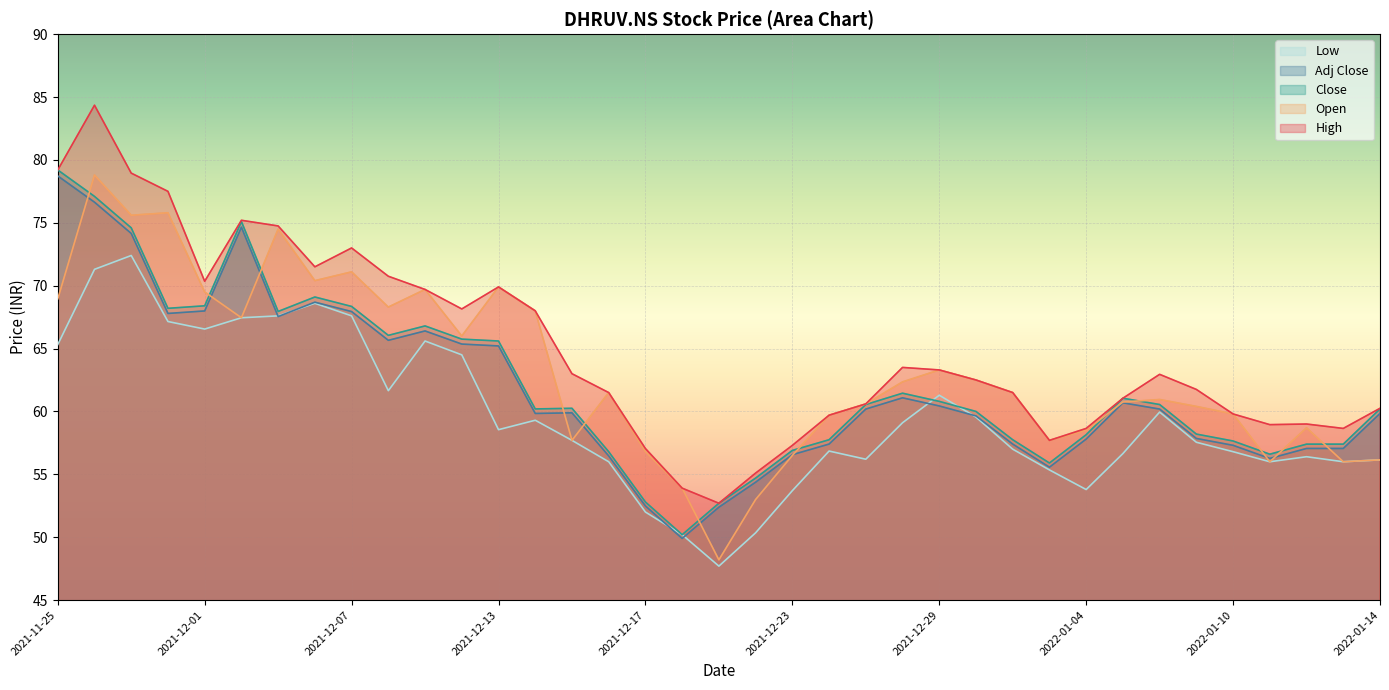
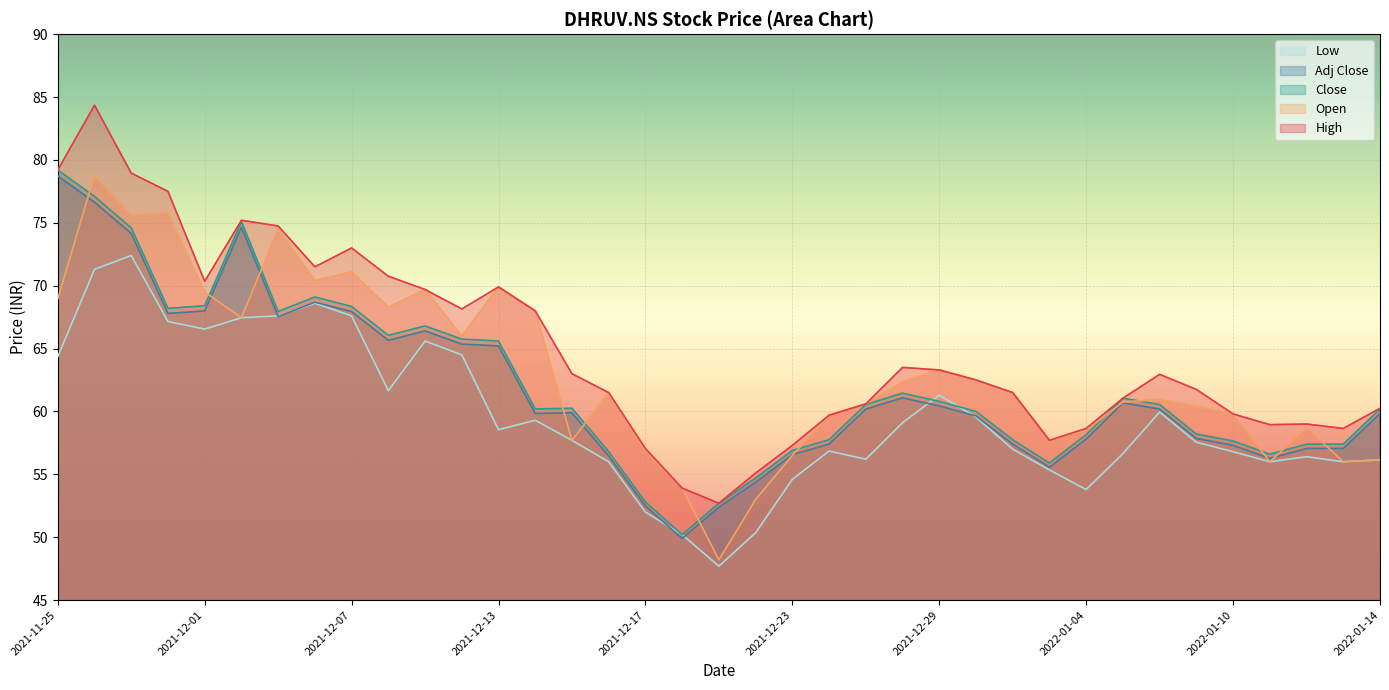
Low, 2021-11-25: 65.3 -> 64.4
Low, 2021-12-23: 53.7 -> 54.6
